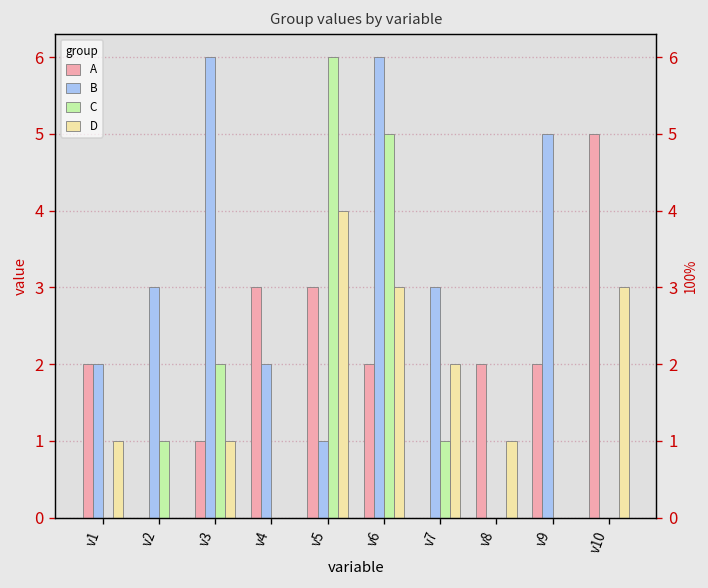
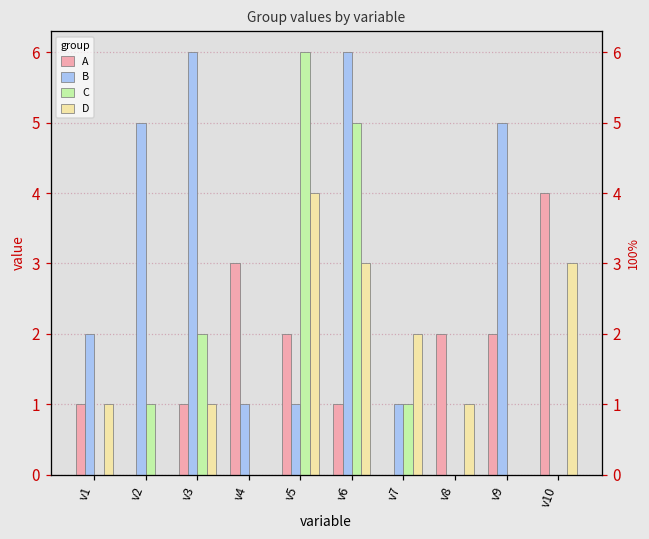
A, v1: 2 -> 1
B, v2: 3 -> 5
B, v4: 2 -> 1
A, v5: 3 -> 2
A, v6: 2 -> 1
B, v7: 3 -> 1
A, v10: 5 -> 4
